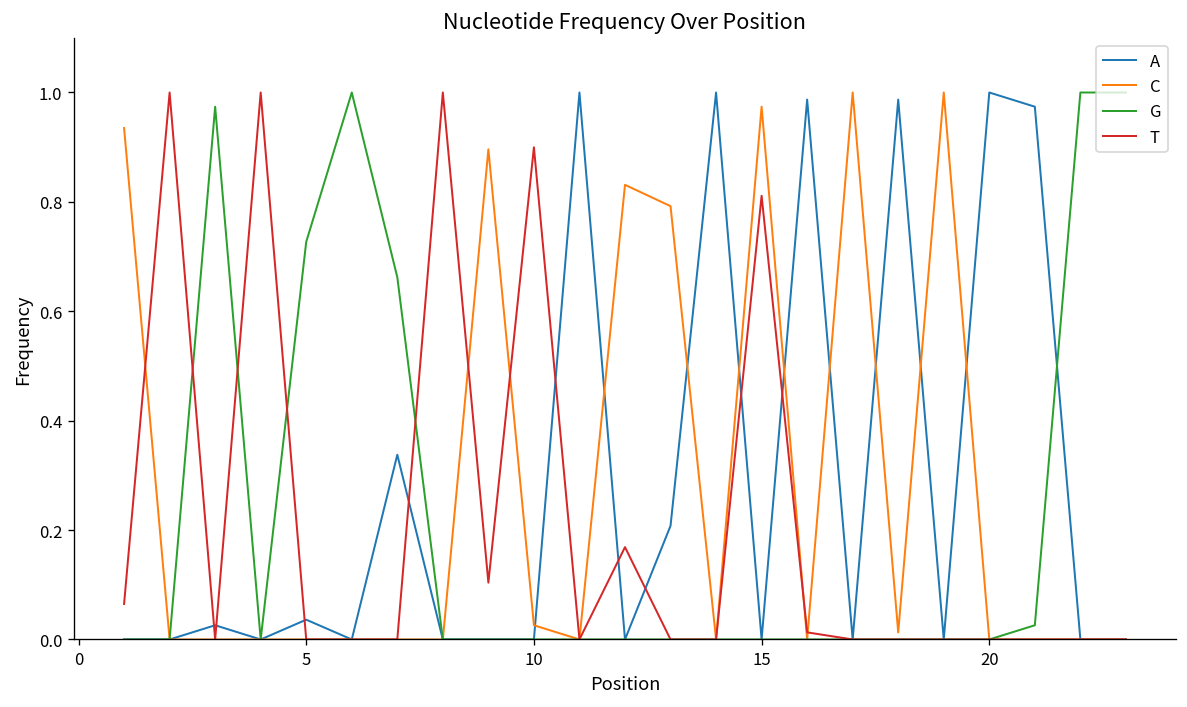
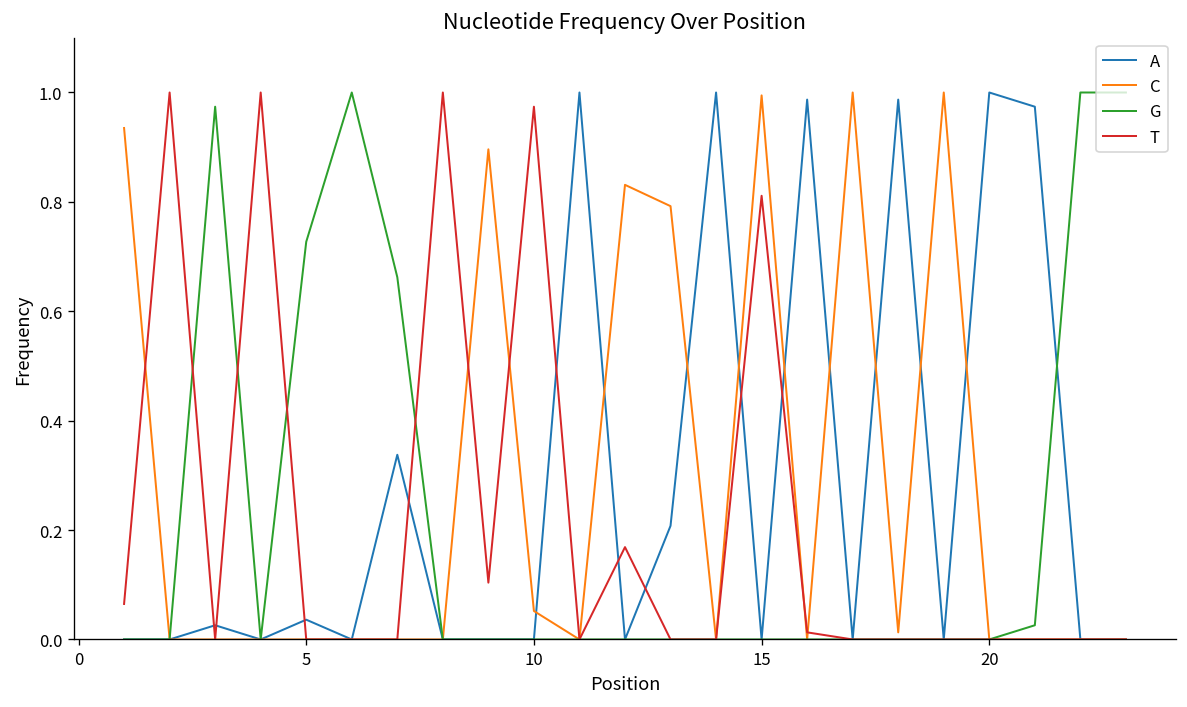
C, 10: 0.03 -> 0.05
T, 10: 0.90 -> 0.97
C, 15: 0.97 -> 0.99
